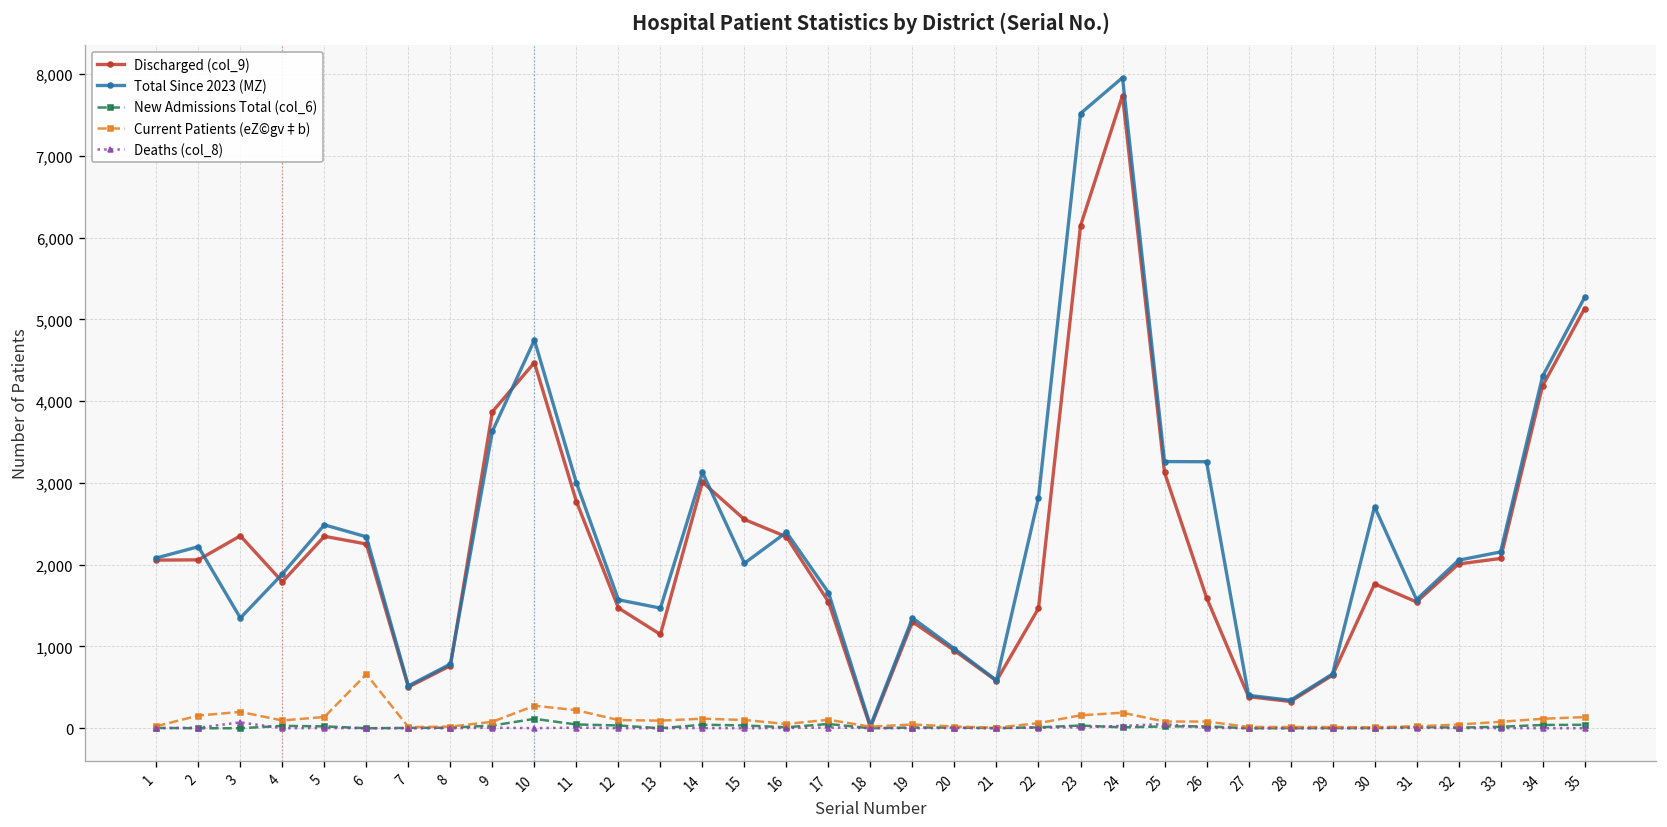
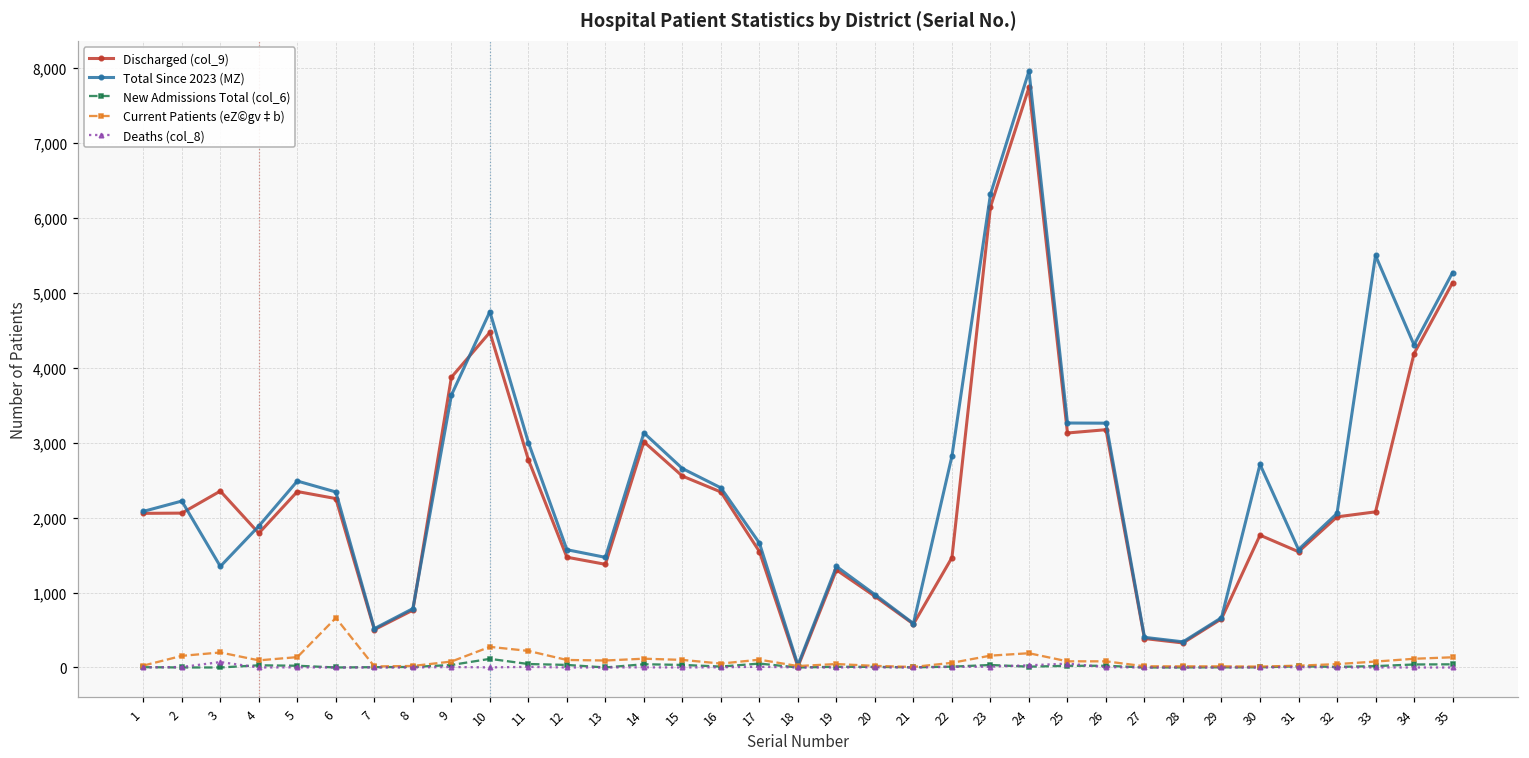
Discharged (col_9), 13: 1,100 -> 1,400
Total Since 2023 (MZ), 15: 2,000 -> 2,700
Total Since 2023 (MZ), 23: 7,500 -> 6,300
Discharged (col_9), 26: 1,600 -> 3,200
Total Since 2023 (MZ), 33: 2,200 -> 5,500
